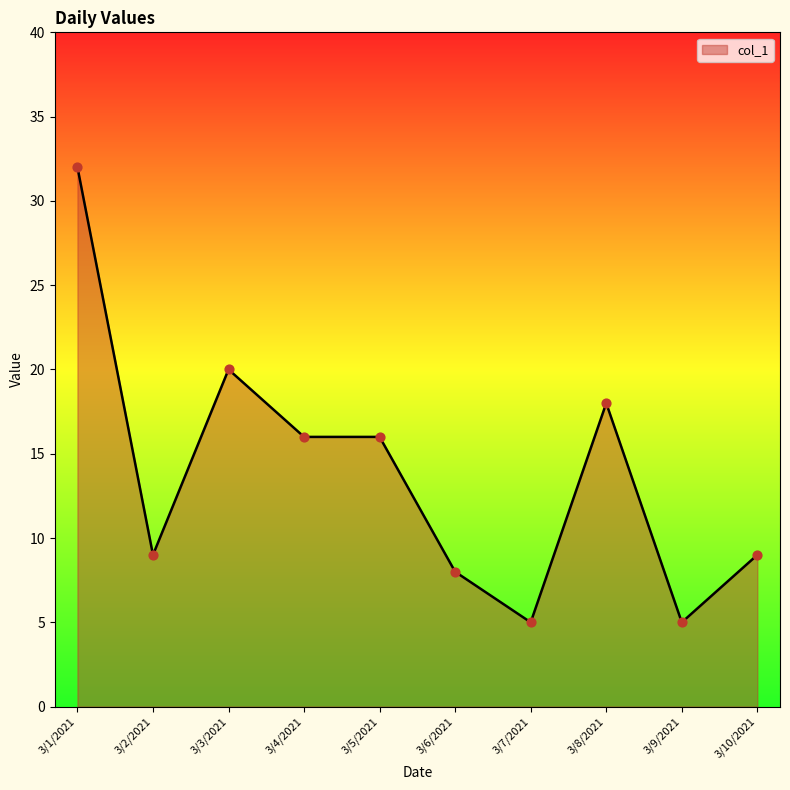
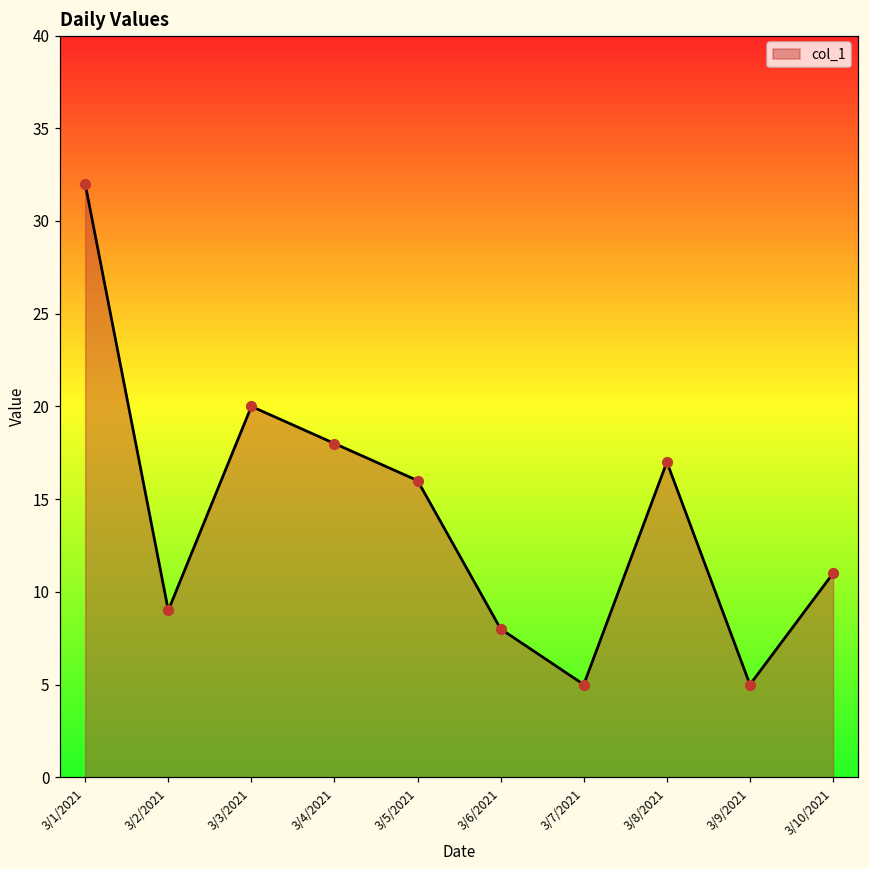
3/4/2021: 16 -> 18
3/8/2021: 18 -> 17
3/10/2021: 9 -> 11
